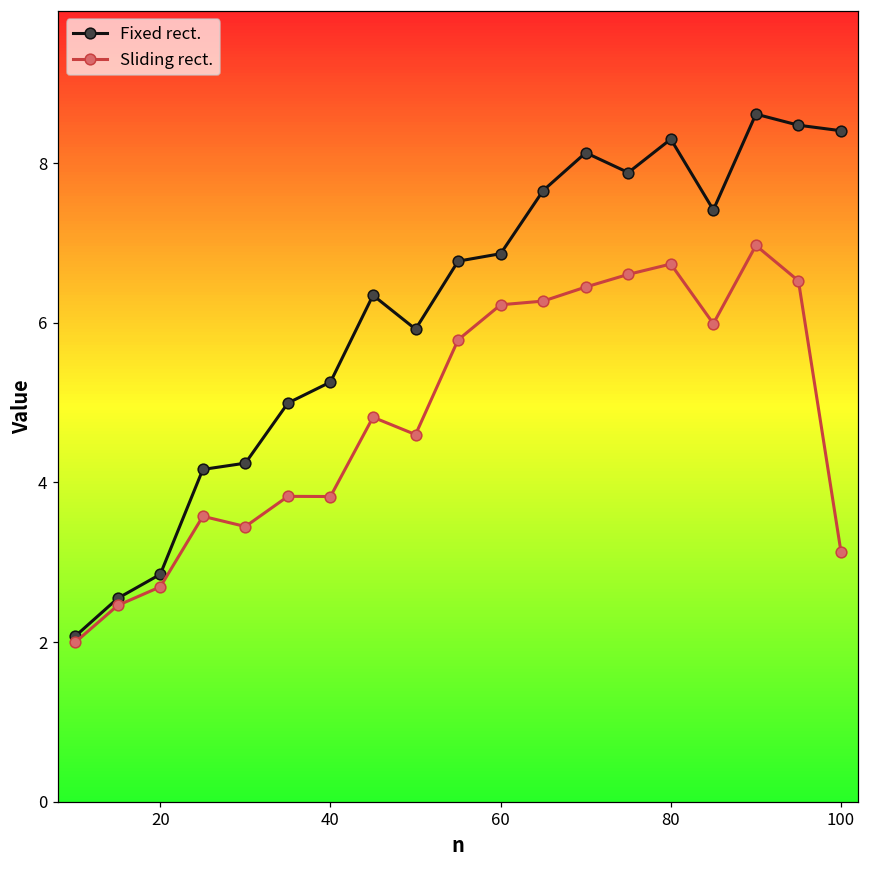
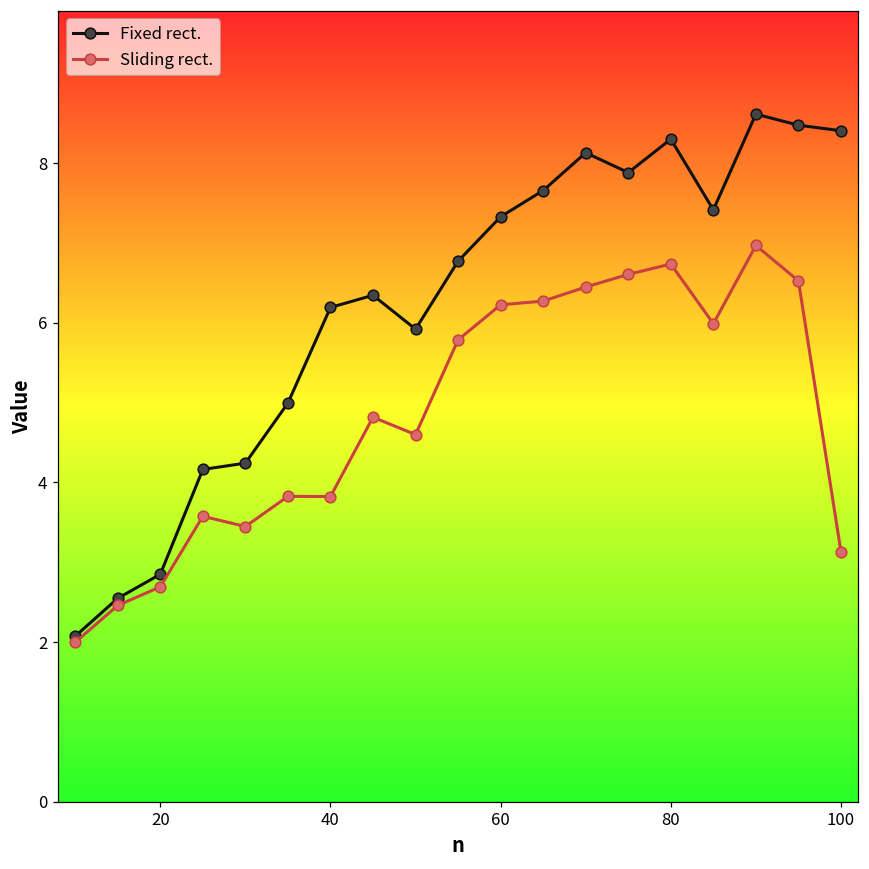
Fixed rect., 40: 5.3 -> 6.2
Fixed rect., 60: 6.9 -> 7.3
